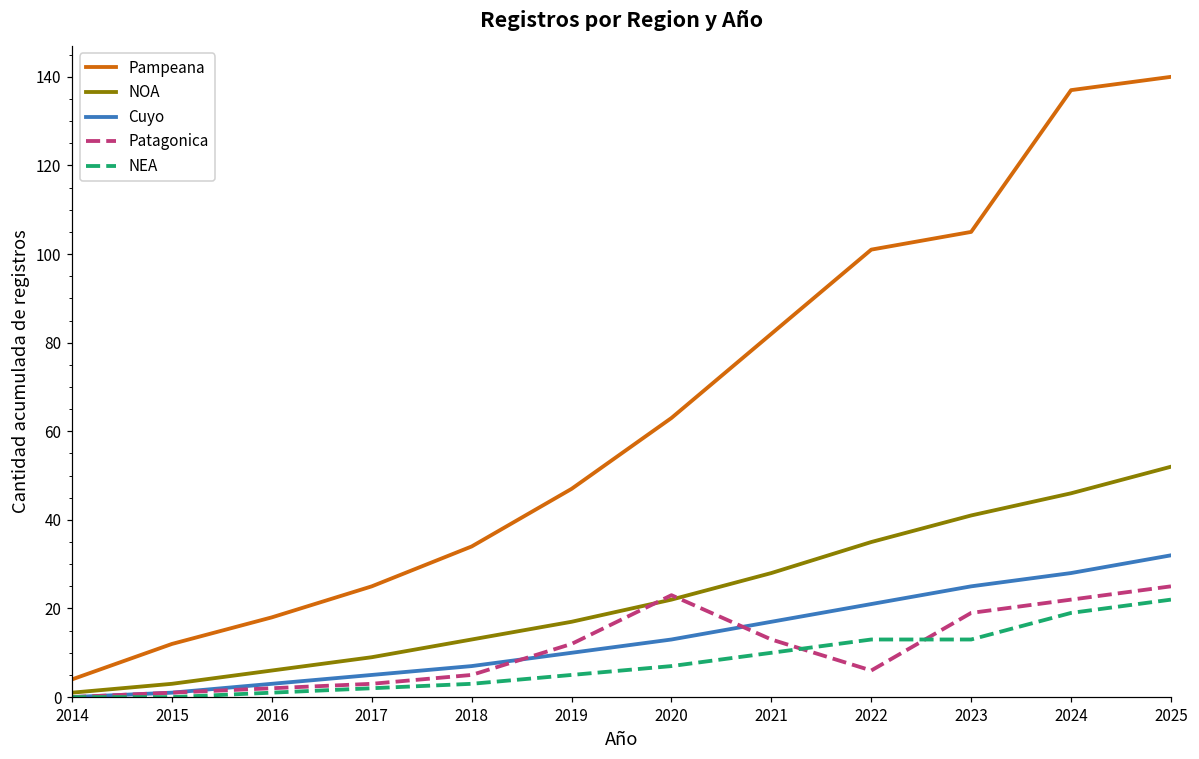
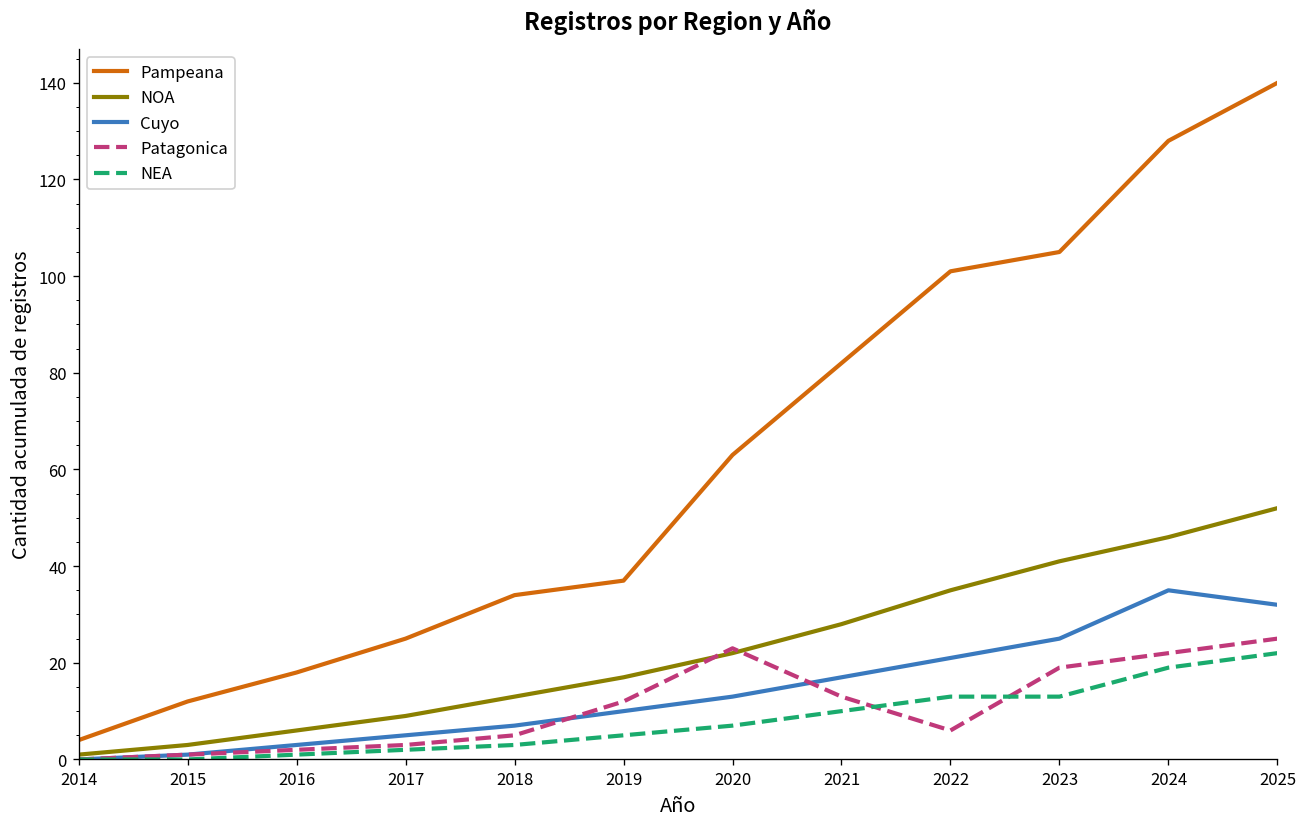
Pampeana, 2019: 47 -> 37
Pampeana, 2024: 137 -> 128
Cuyo, 2024: 28 -> 35
